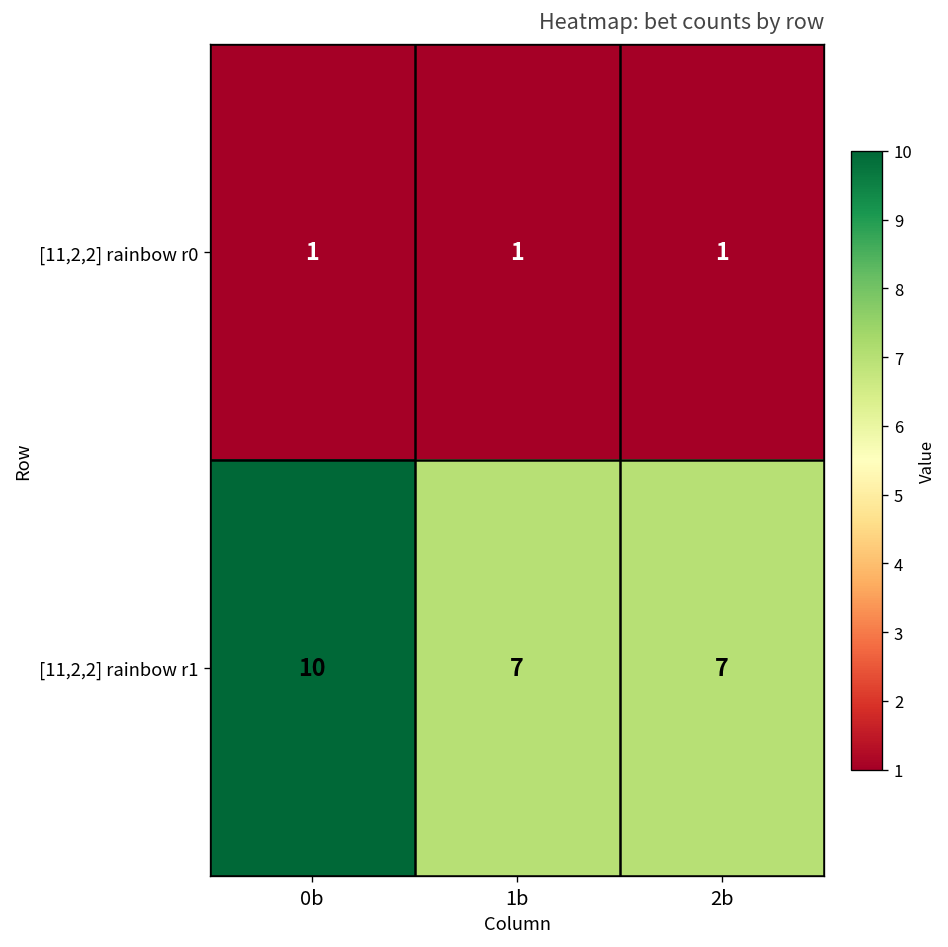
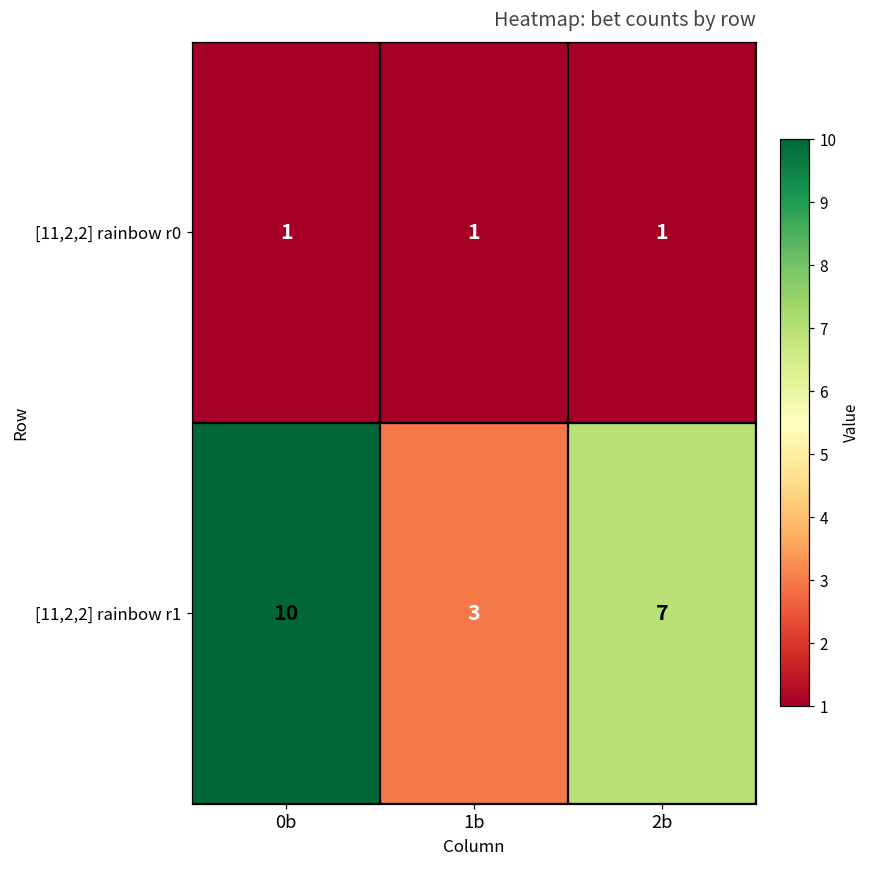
[11,2,2] rainbow r1, 1b: 7 -> 3
